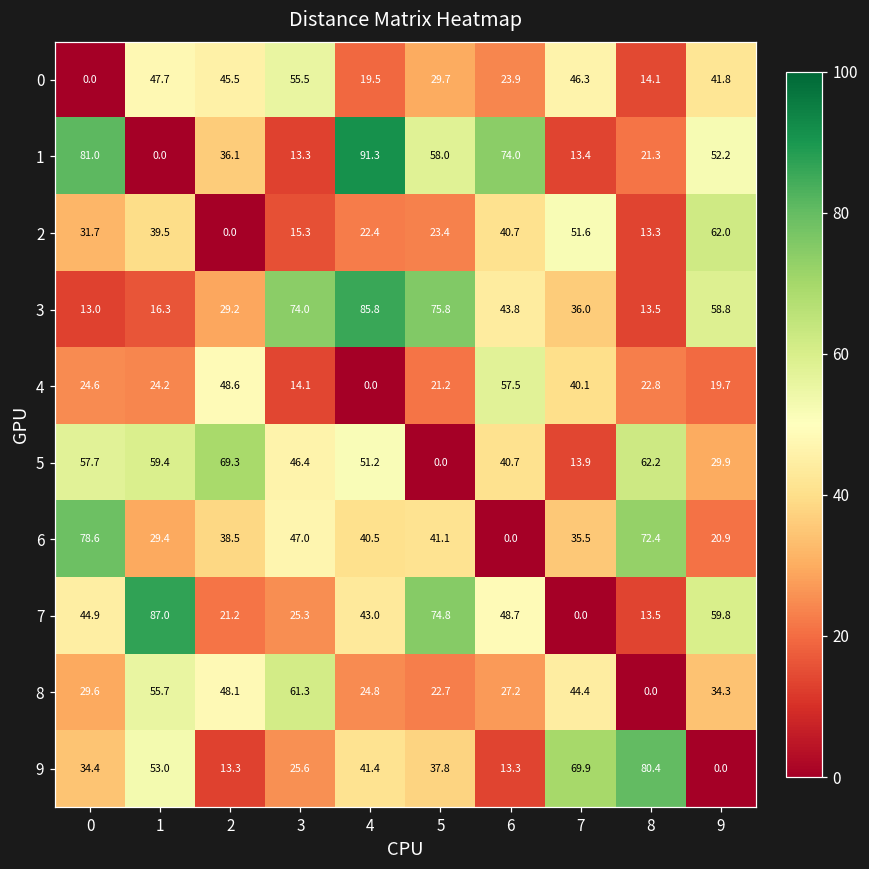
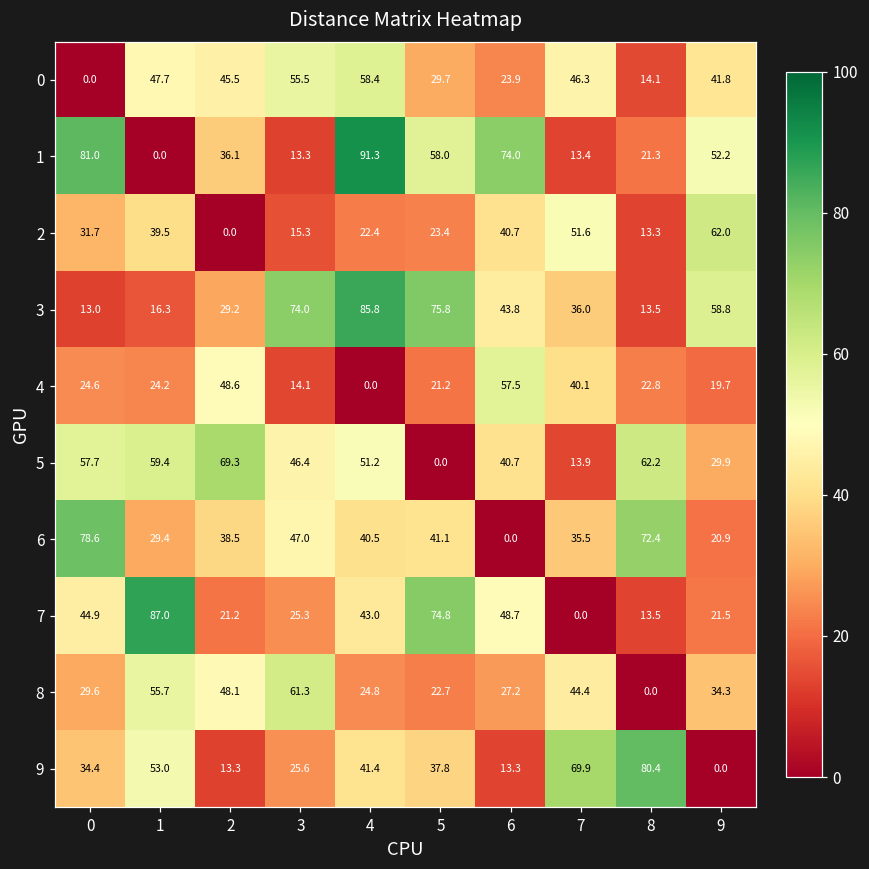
0, 4: 19.5 -> 58.4
7, 9: 59.8 -> 21.5
